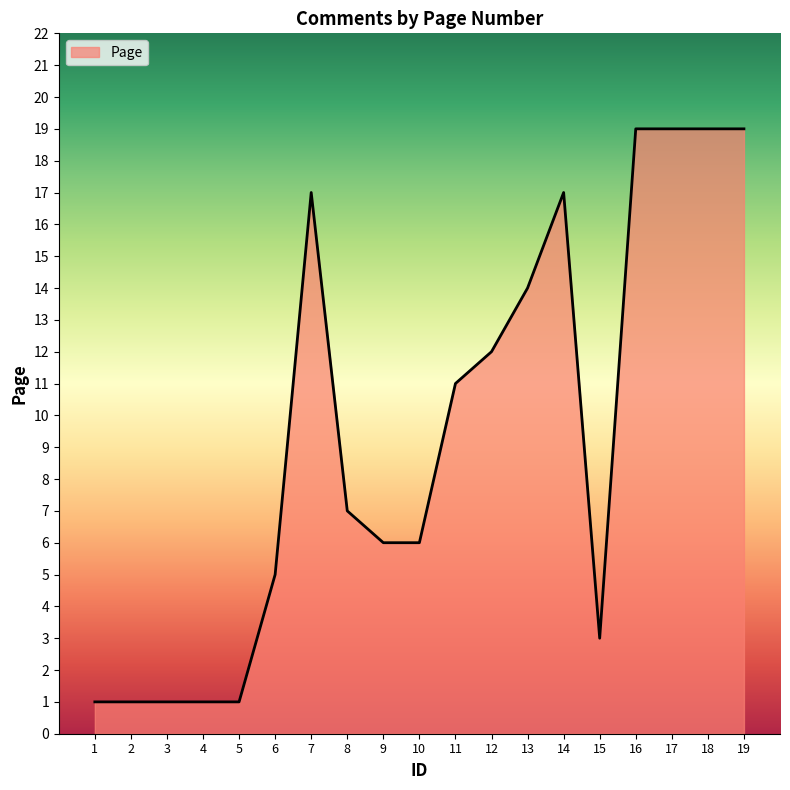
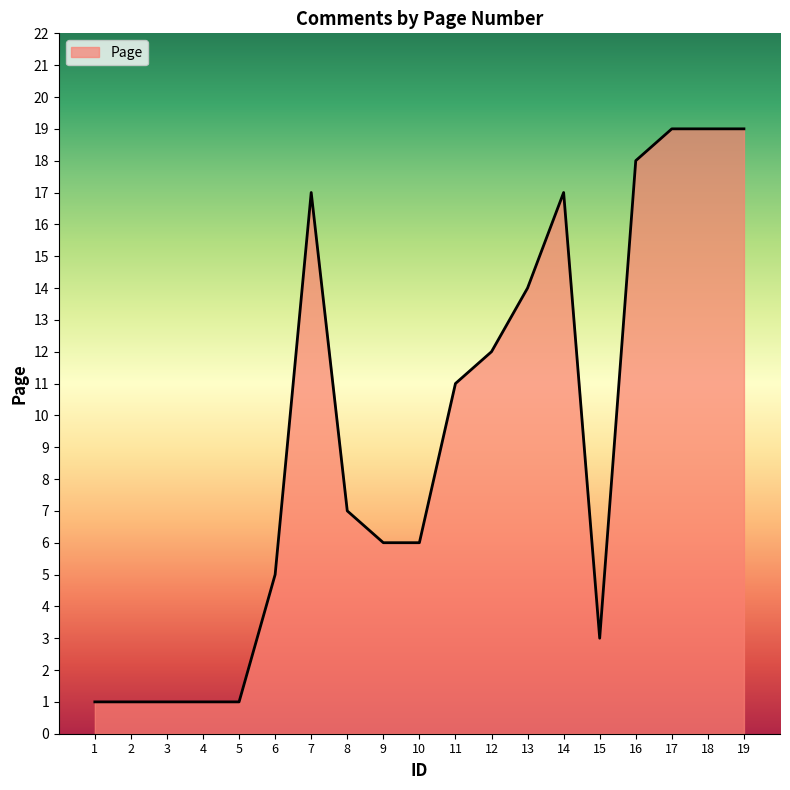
16: 19 -> 18
